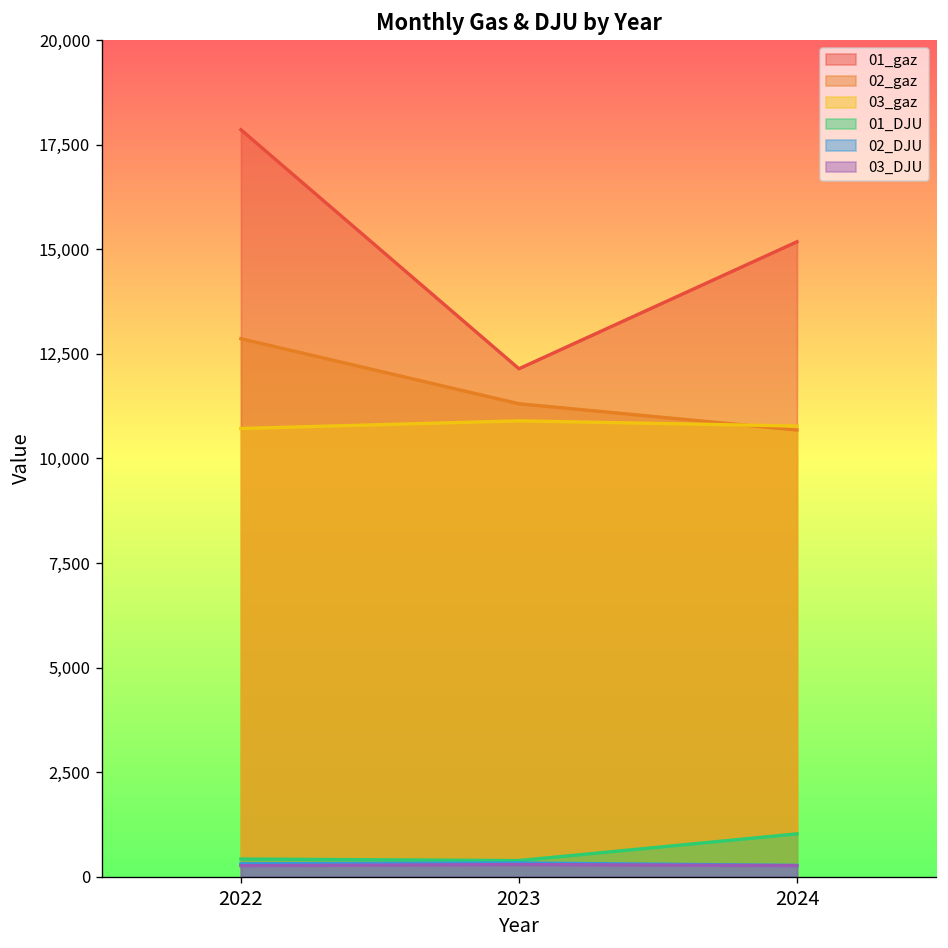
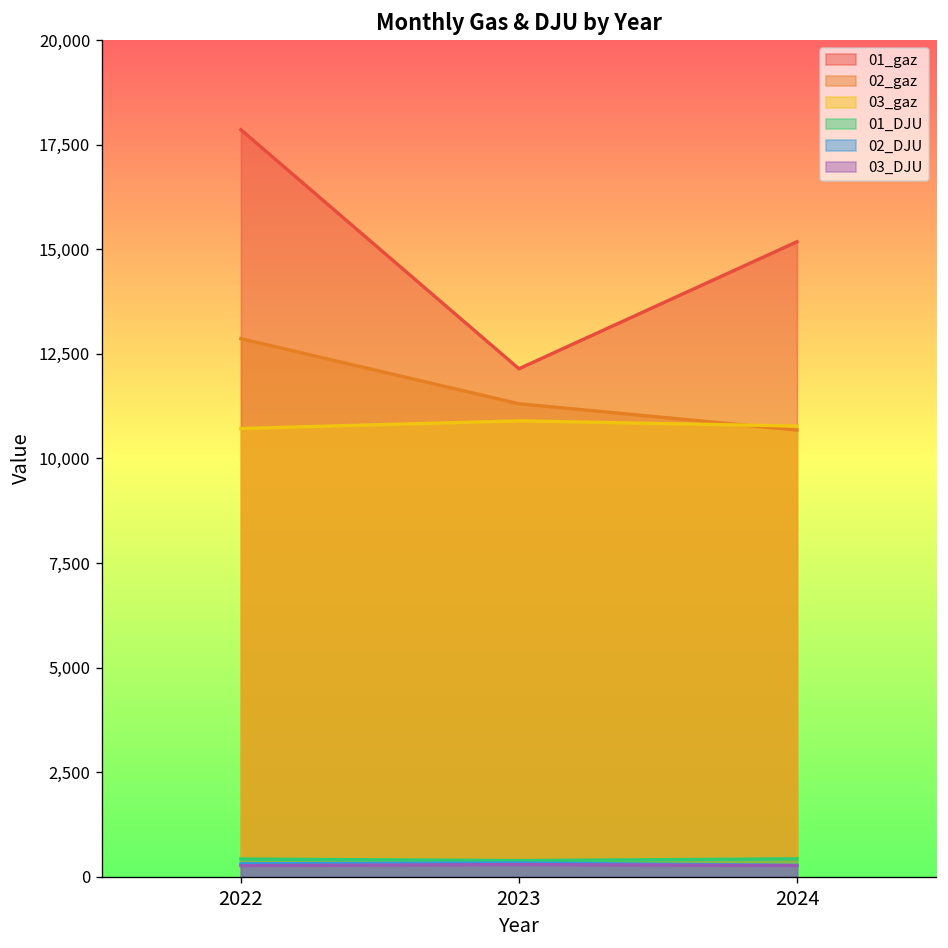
01_DJU, 2024: 1,000 -> 400
